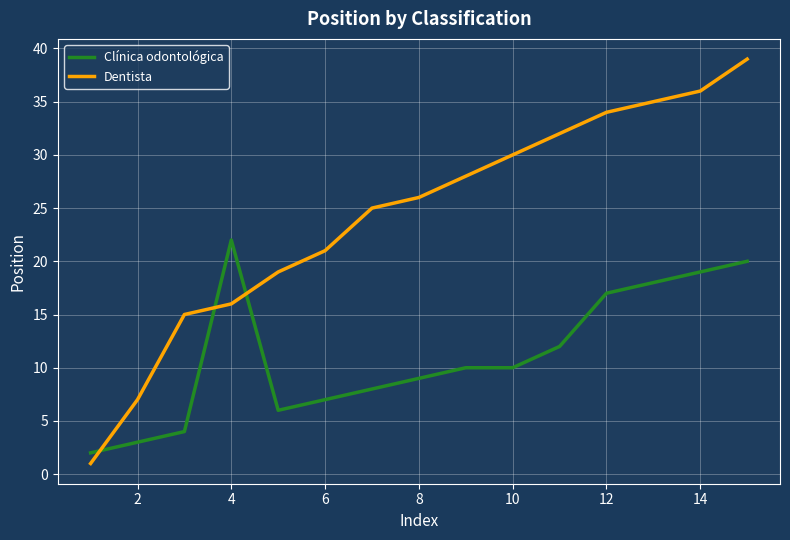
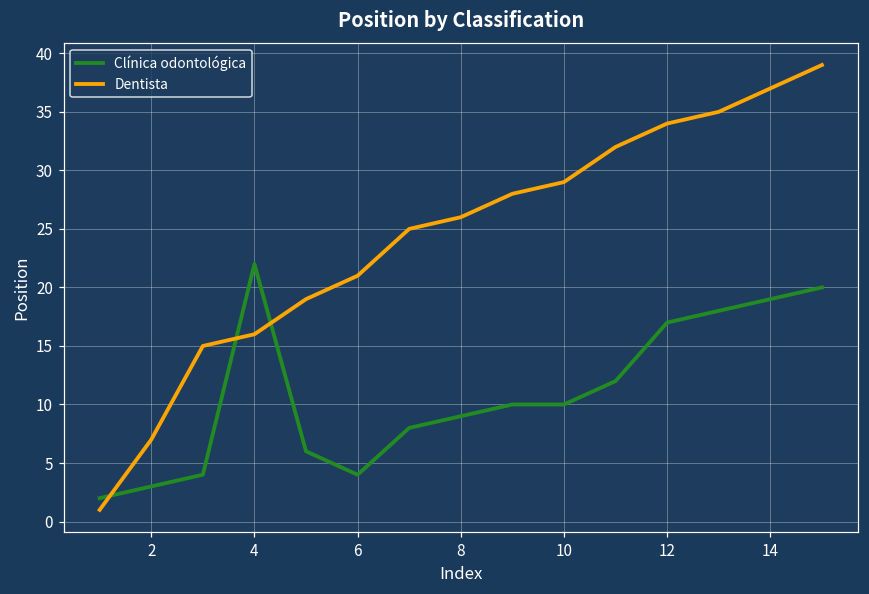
Clínica odontológica, 6: 7 -> 4
Dentista, 10: 30 -> 29
Dentista, 14: 36 -> 37
